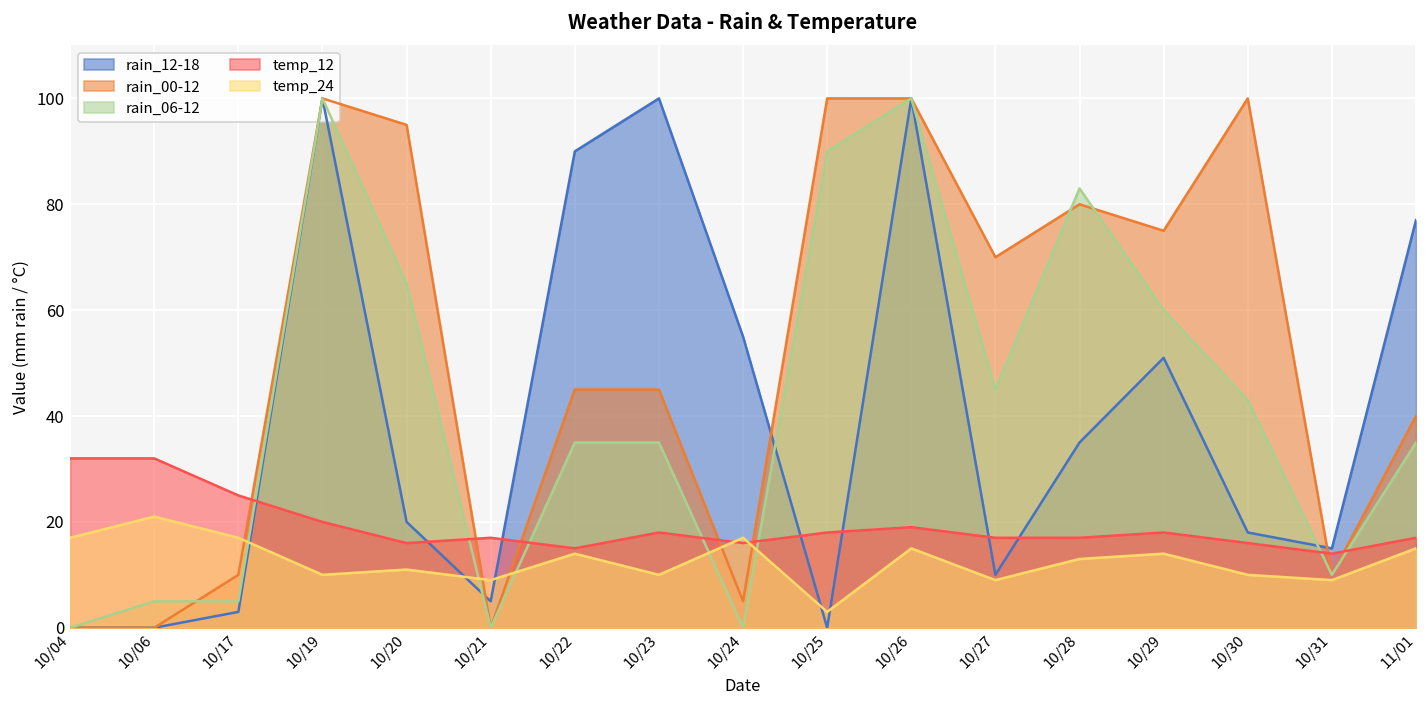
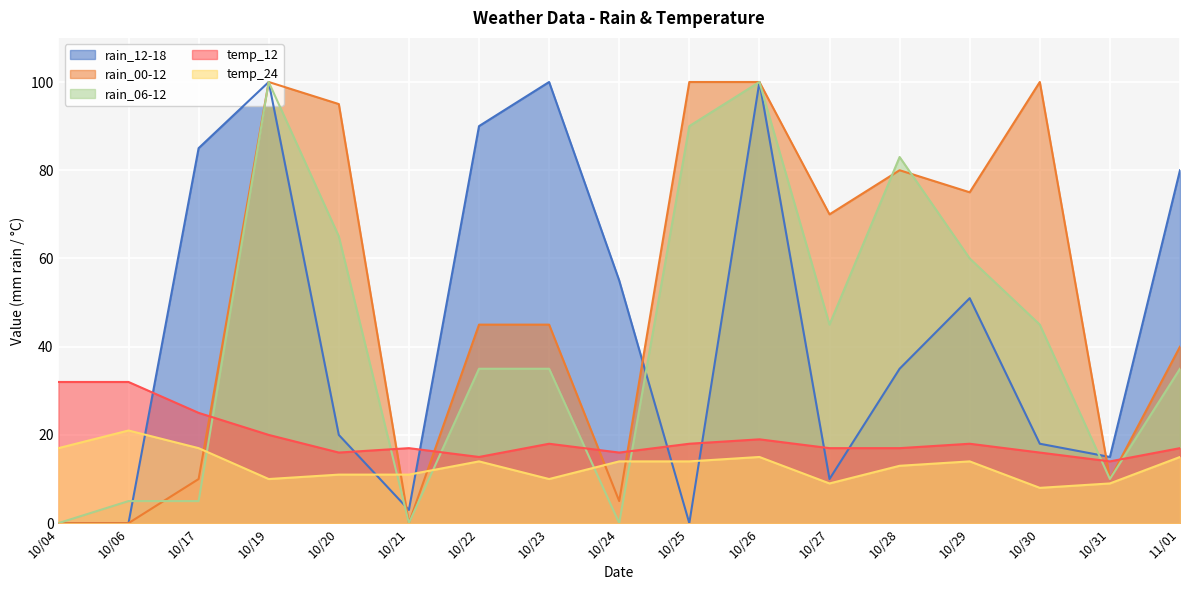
rain_12-18, 10/17: 3 -> 85
rain_12-18, 10/21: 5 -> 3
temp_24, 10/21: 9 -> 11
temp_24, 10/24: 17 -> 14
temp_24, 10/25: 3 -> 14
rain_06-12, 10/30: 43 -> 45
temp_24, 10/30: 10 -> 8
rain_12-18, 11/01: 77 -> 80
